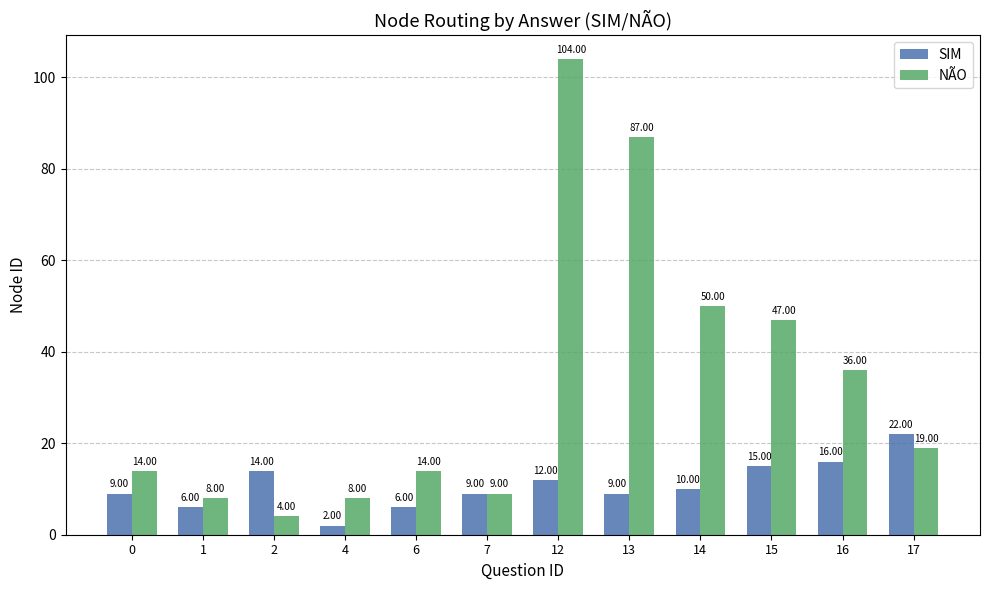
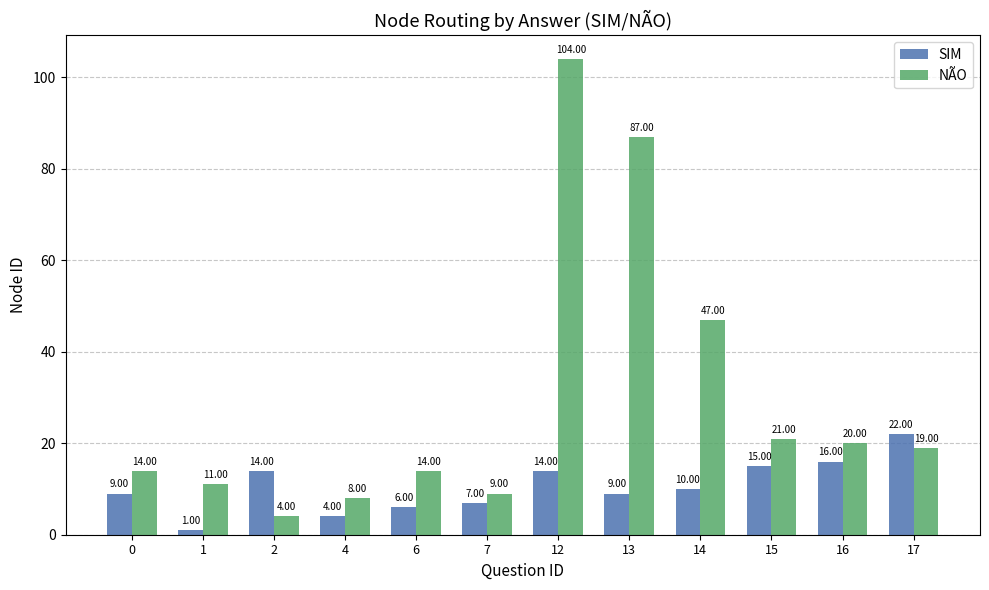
SIM, 1: 6.00 -> 1.00
NÃO, 1: 8.00 -> 11.00
SIM, 4: 2.00 -> 4.00
SIM, 7: 9.00 -> 7.00
SIM, 12: 12.00 -> 14.00
NÃO, 14: 50.00 -> 47.00
NÃO, 15: 47.00 -> 21.00
NÃO, 16: 36.00 -> 20.00
